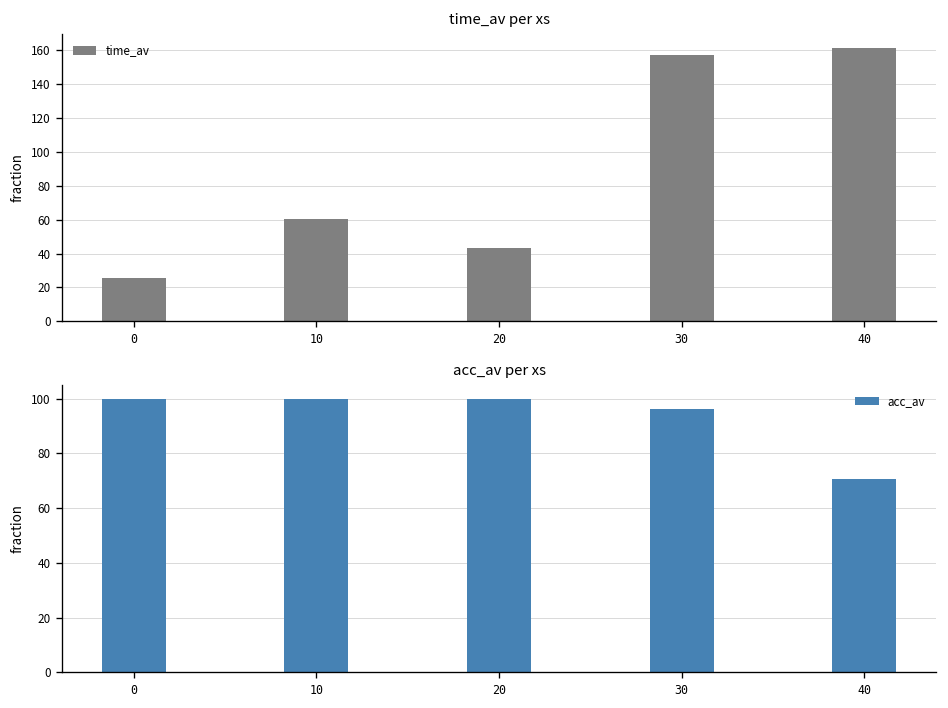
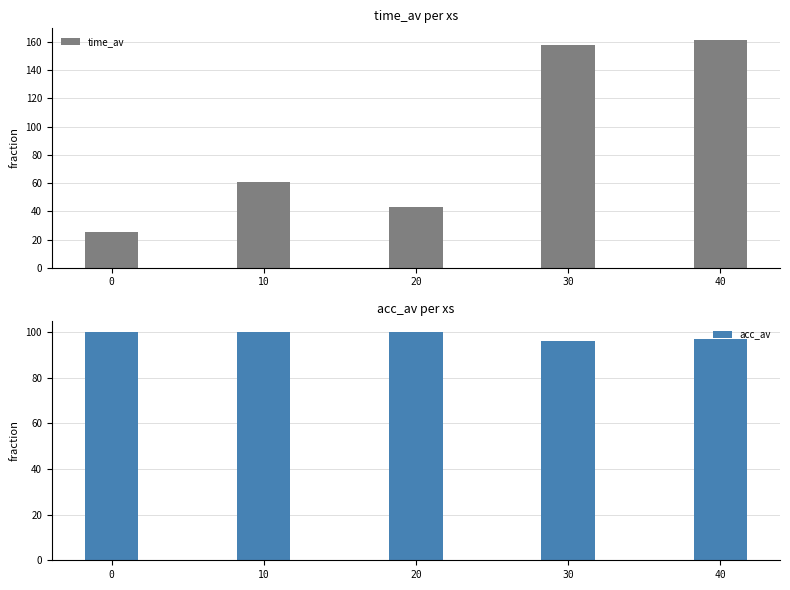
acc_av per xs, 40: 71 -> 97
